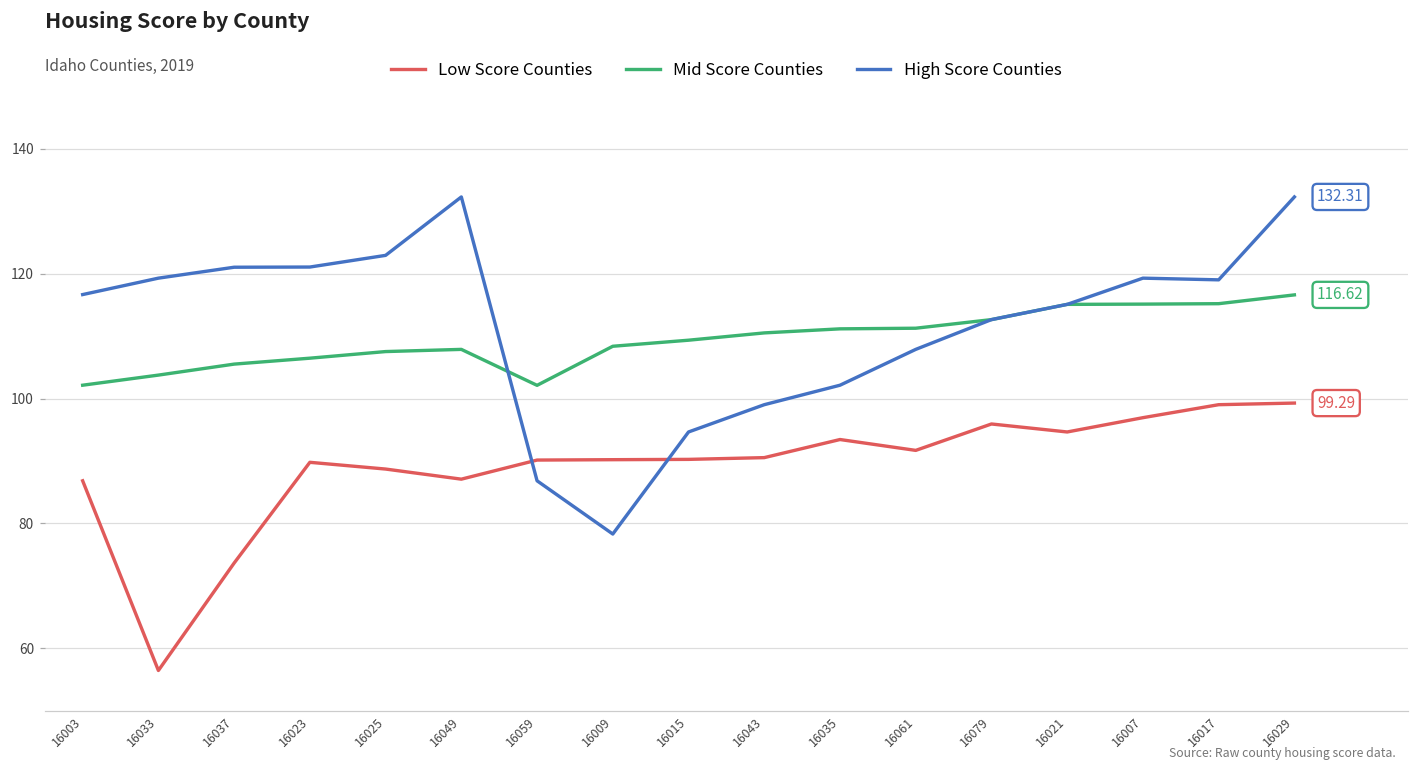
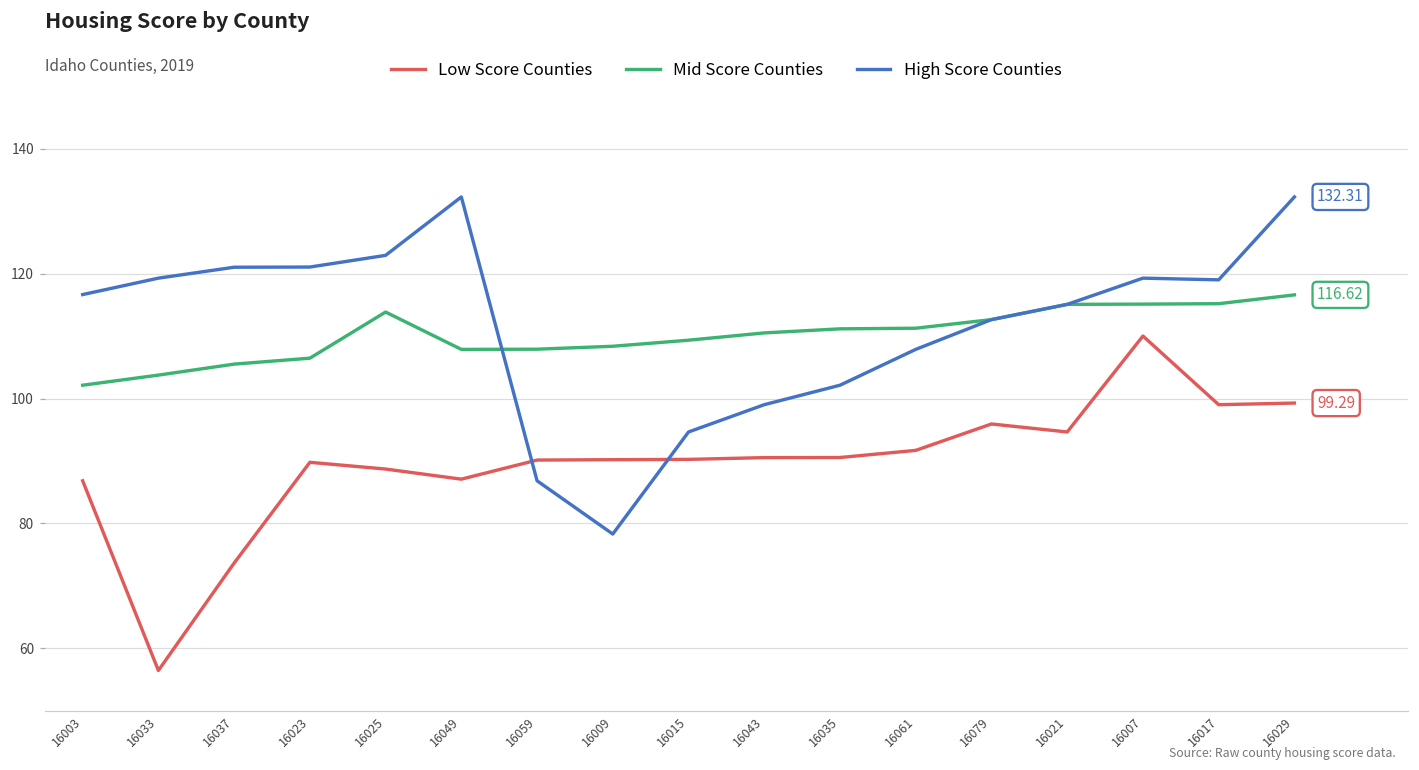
Mid Score Counties, 16025: 108 -> 114
Mid Score Counties, 16059: 102 -> 108
Low Score Counties, 16035: 93 -> 91
Low Score Counties, 16007: 97 -> 110
